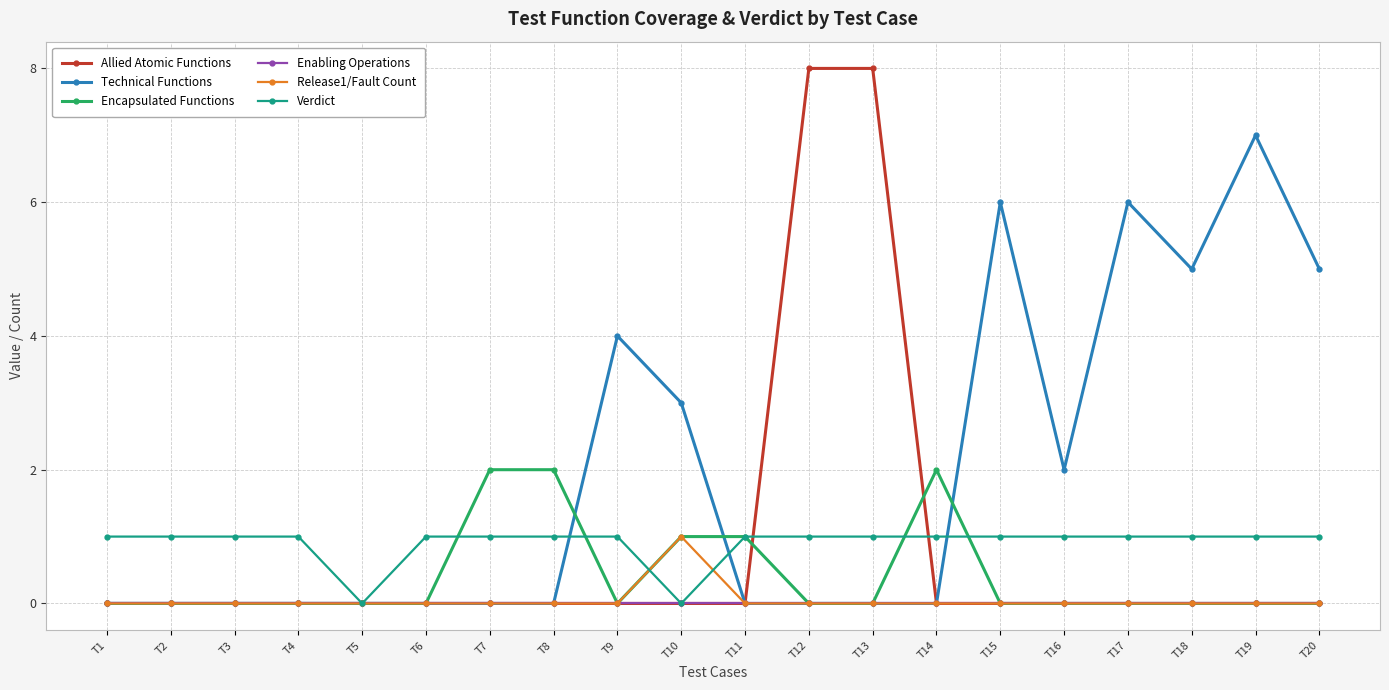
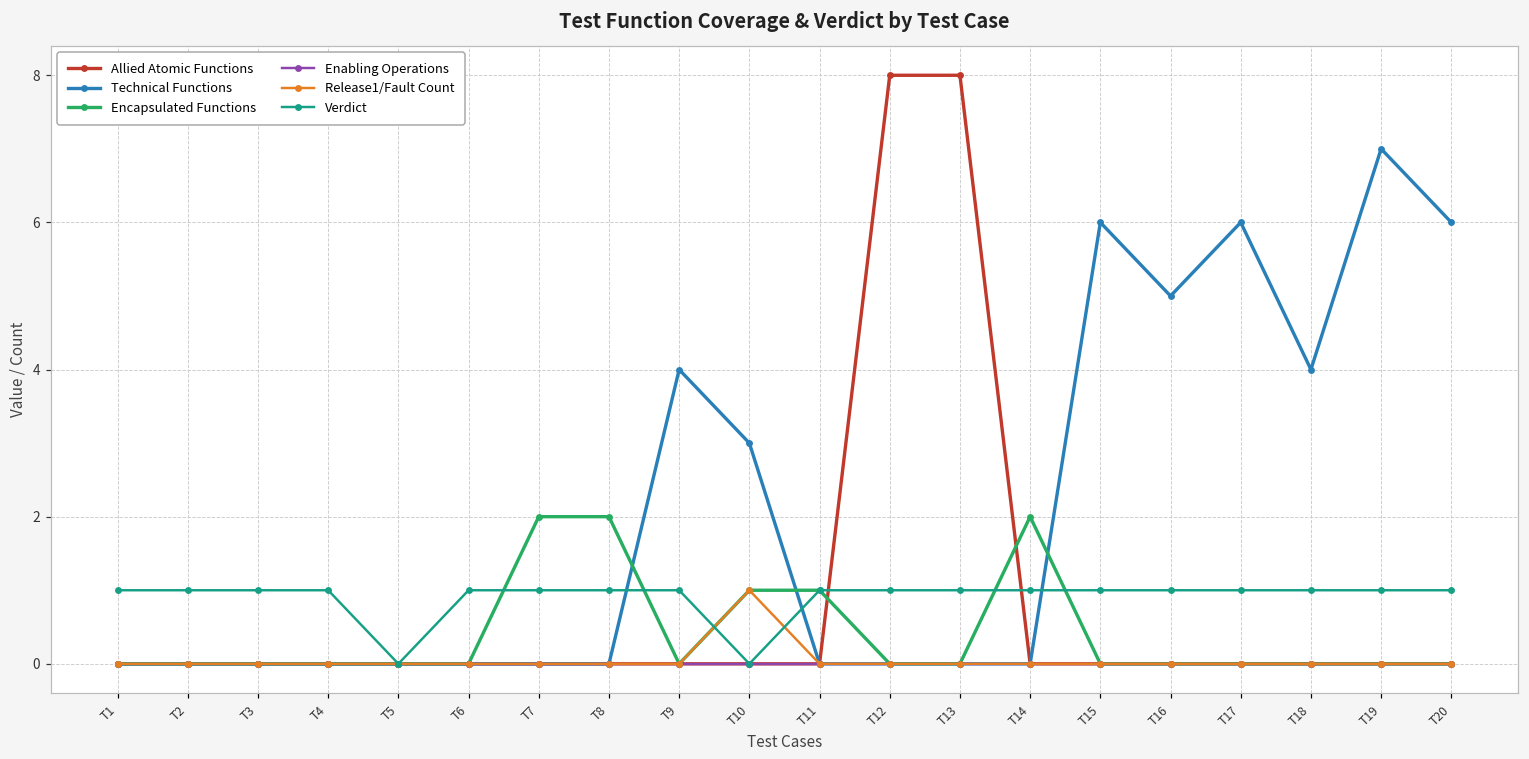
Technical Functions, T16: 2 -> 5
Technical Functions, T18: 5 -> 4
Technical Functions, T20: 5 -> 6
